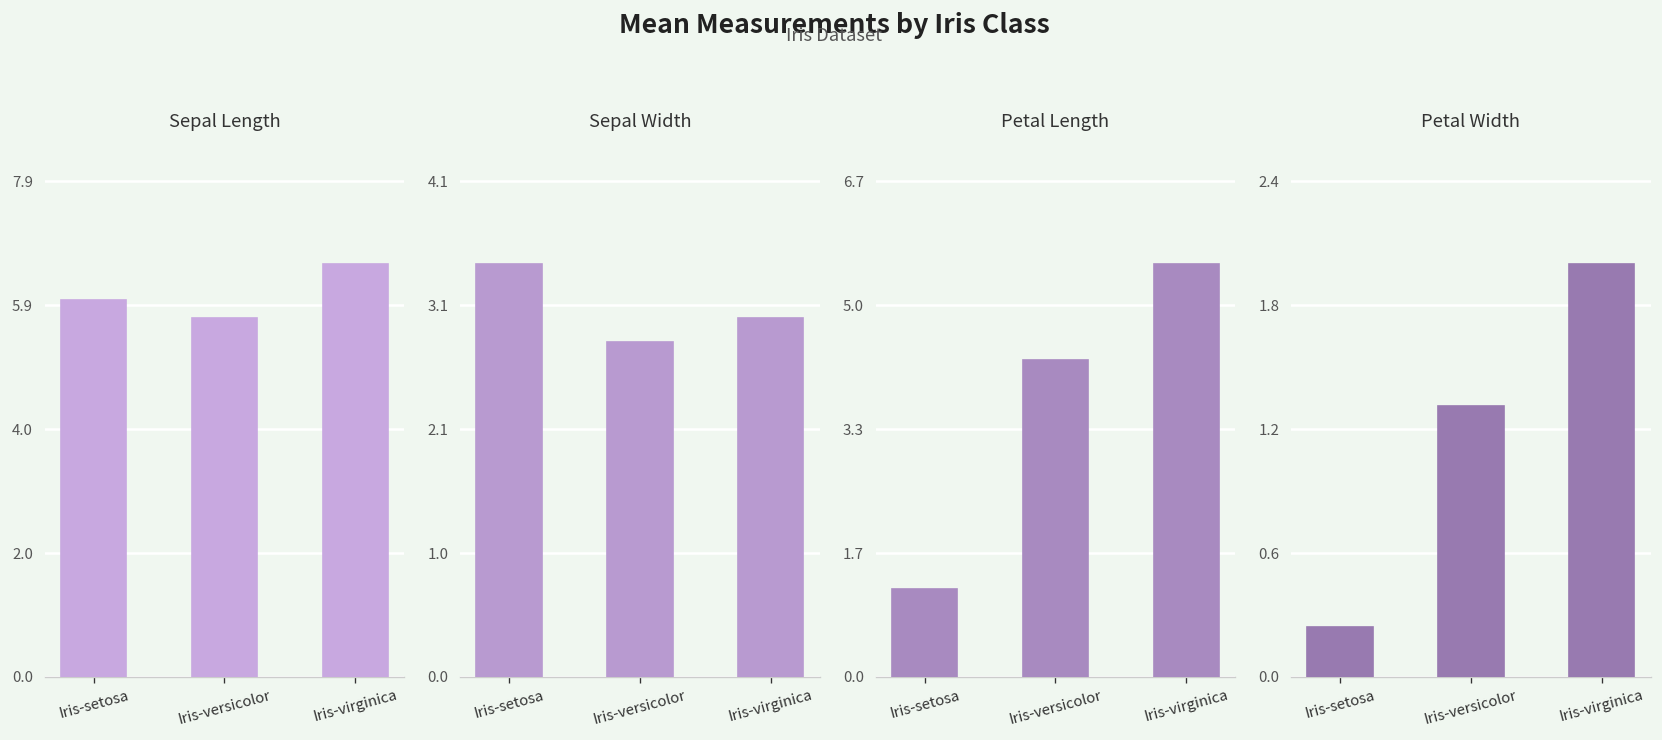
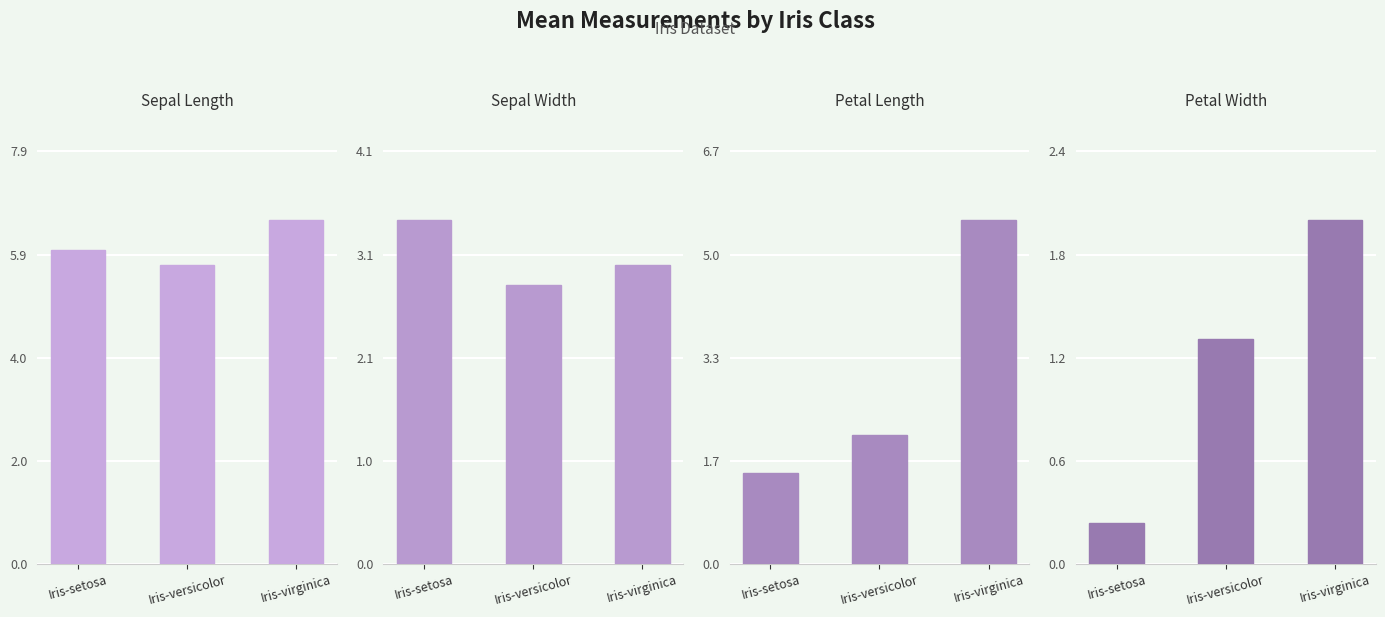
Petal Length, Iris-setosa: 1.2 -> 1.5
Petal Length, Iris-versicolor: 4.3 -> 2.1
